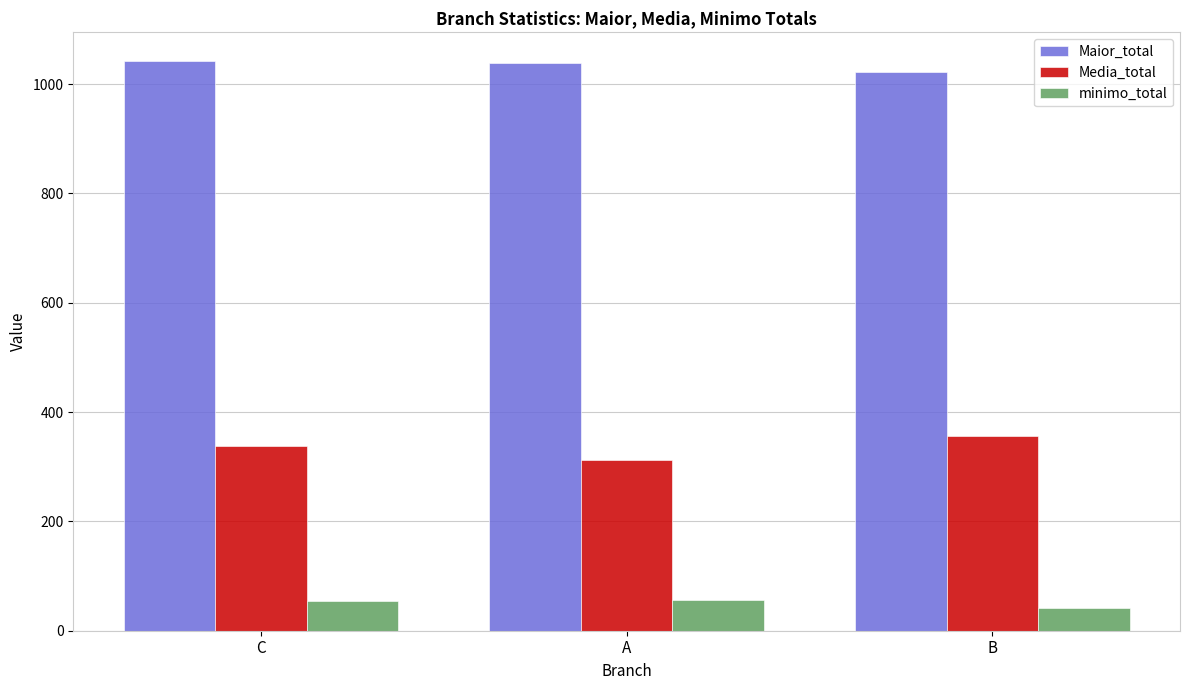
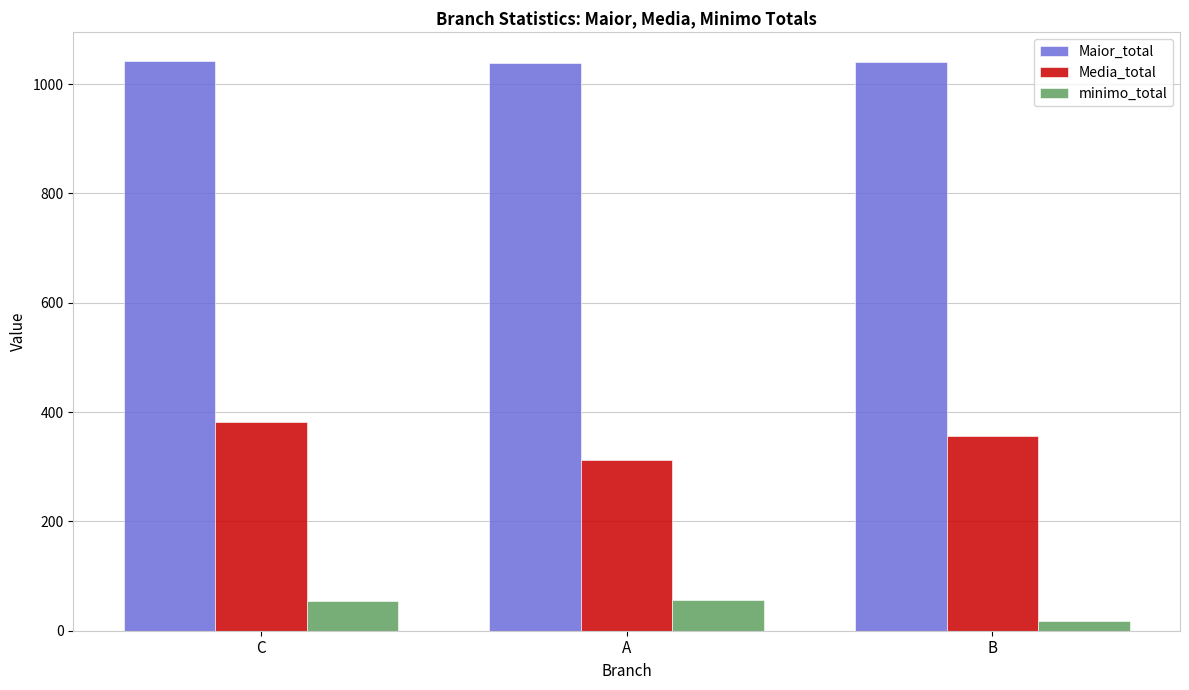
Media_total, C: 340 -> 380
Maior_total, B: 1020 -> 1040
minimo_total, B: 40 -> 20
